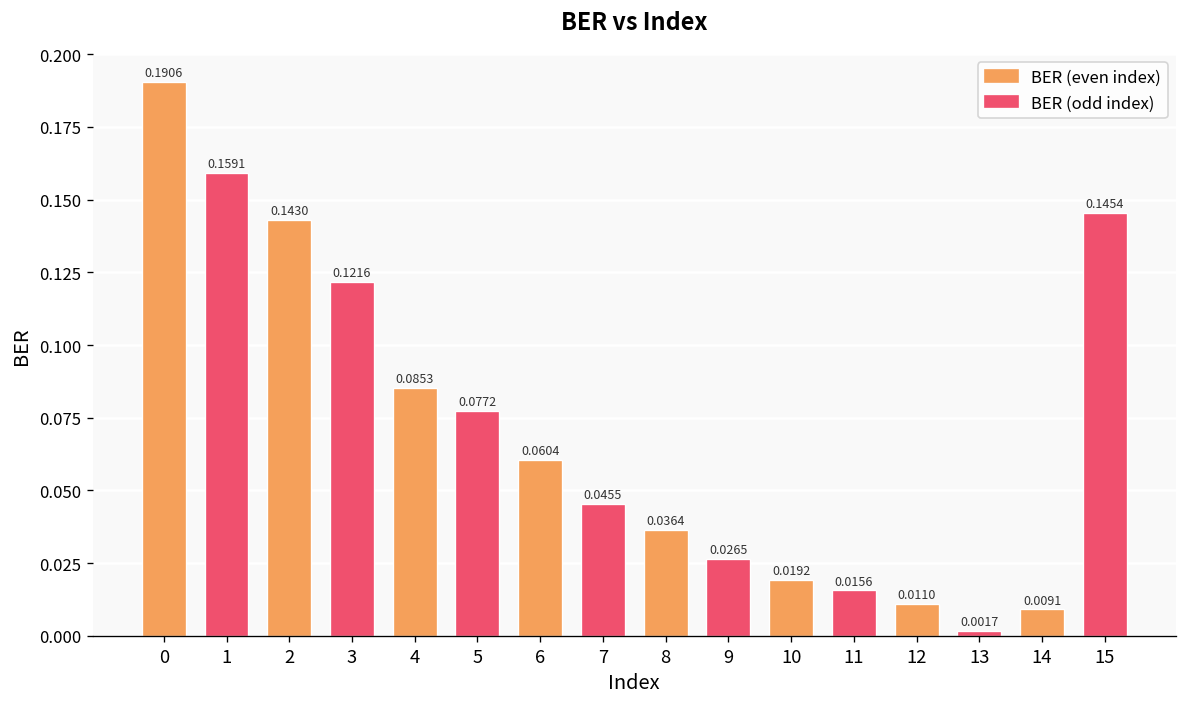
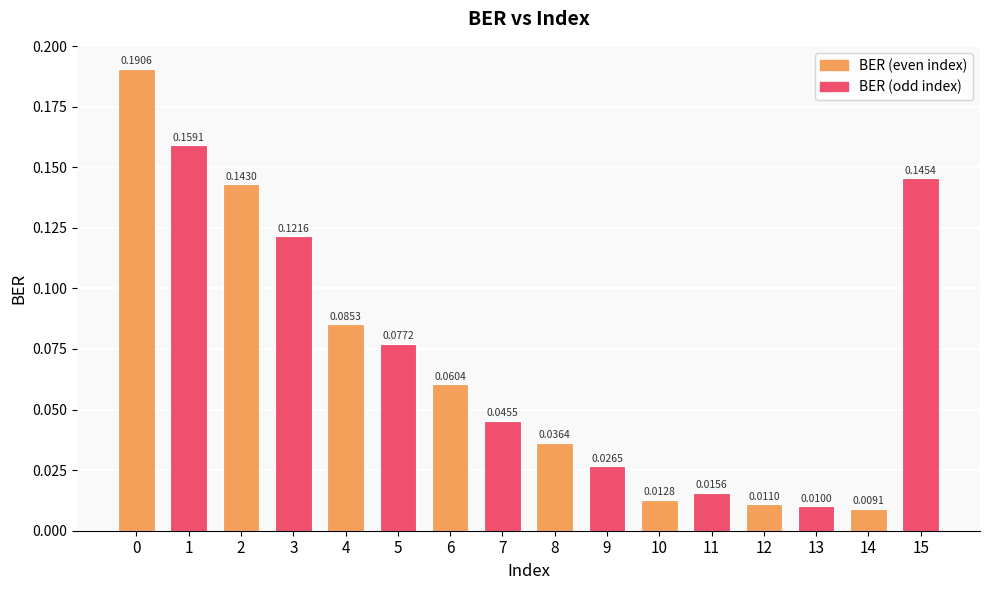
10: 0.0192 -> 0.0128
13: 0.0017 -> 0.0100
